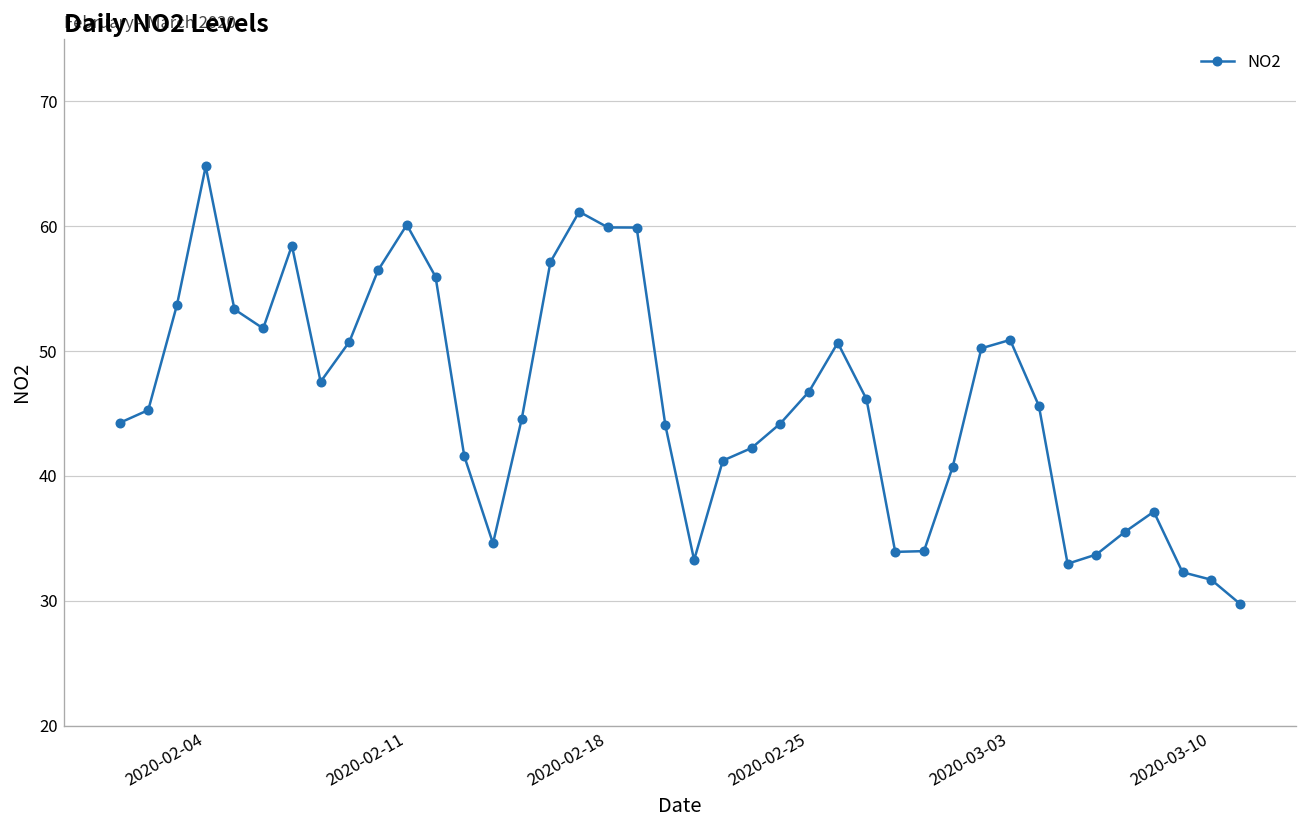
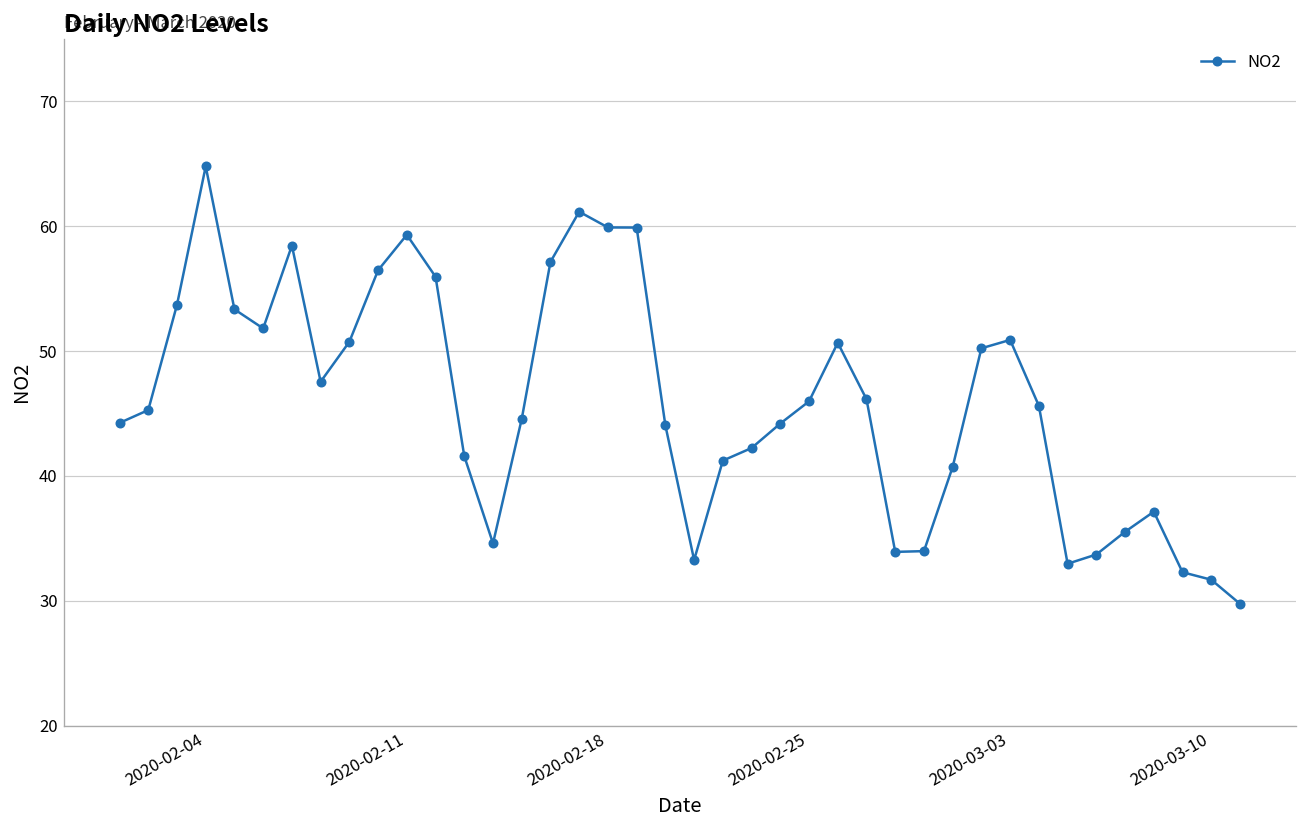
2020-02-11: 60.1 -> 59.3
2020-02-25: 46.8 -> 46.0
